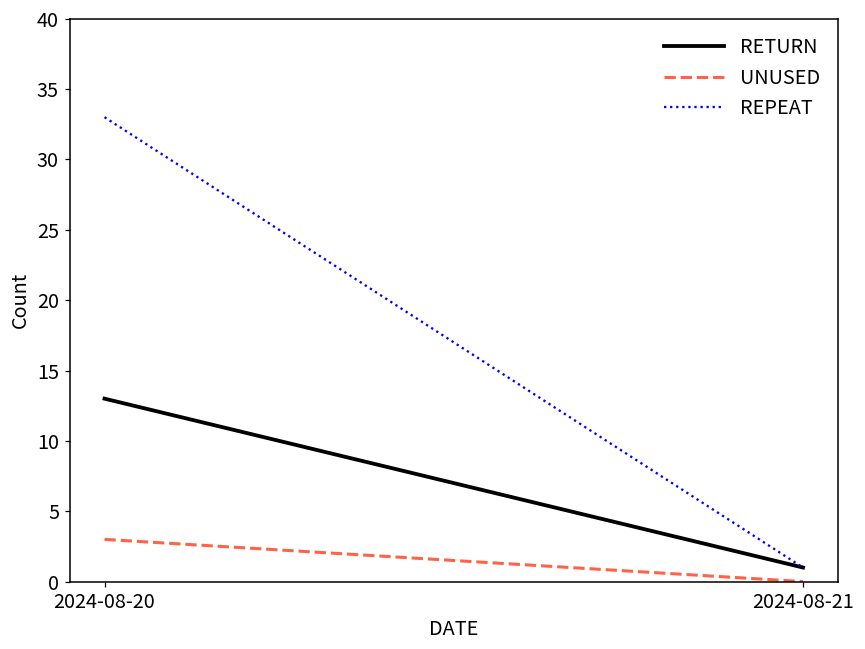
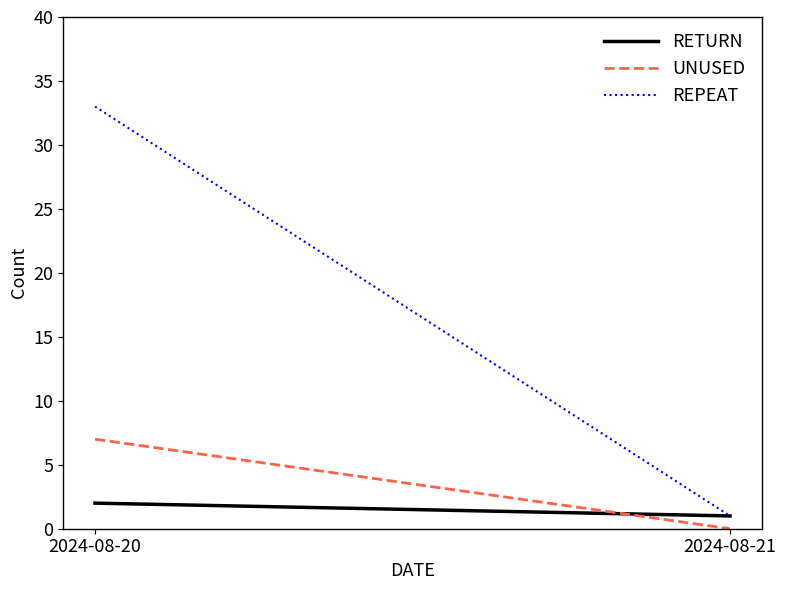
RETURN, 2024-08-20: 13 -> 2
UNUSED, 2024-08-20: 3 -> 7
